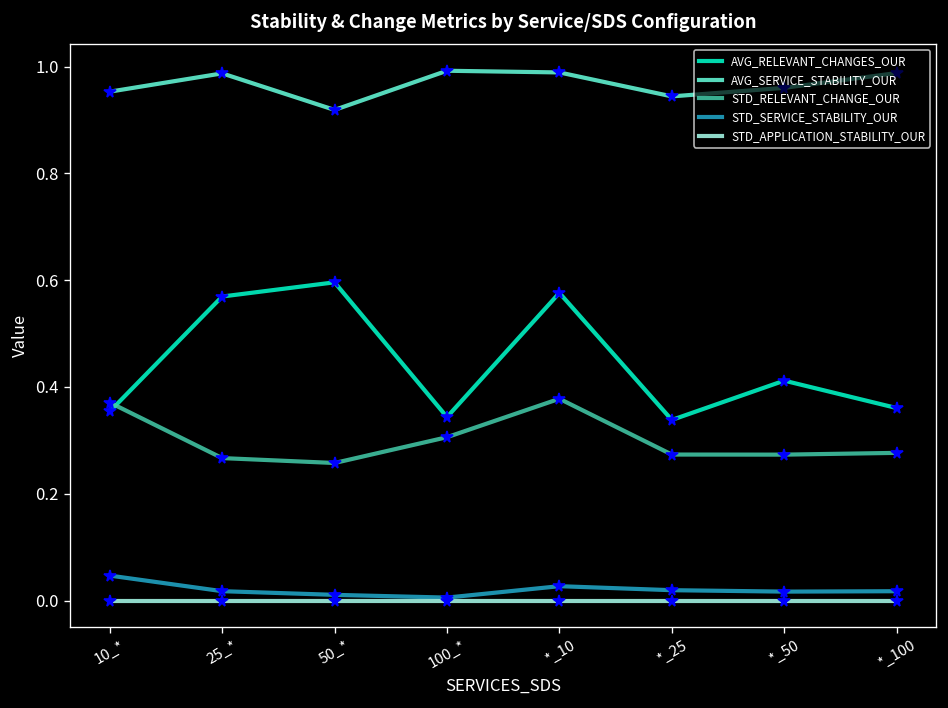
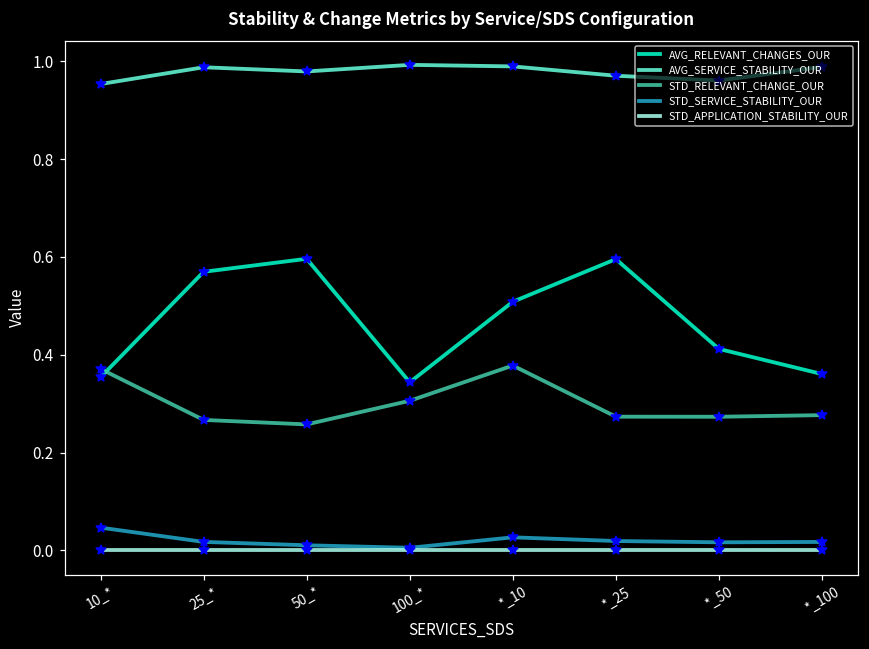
AVG_SERVICE_STABILITY_OUR, 50_*: 0.92 -> 0.98
AVG_RELEVANT_CHANGES_OUR, *_10: 0.58 -> 0.51
AVG_RELEVANT_CHANGES_OUR, *_25: 0.34 -> 0.60
AVG_SERVICE_STABILITY_OUR, *_25: 0.94 -> 0.97
